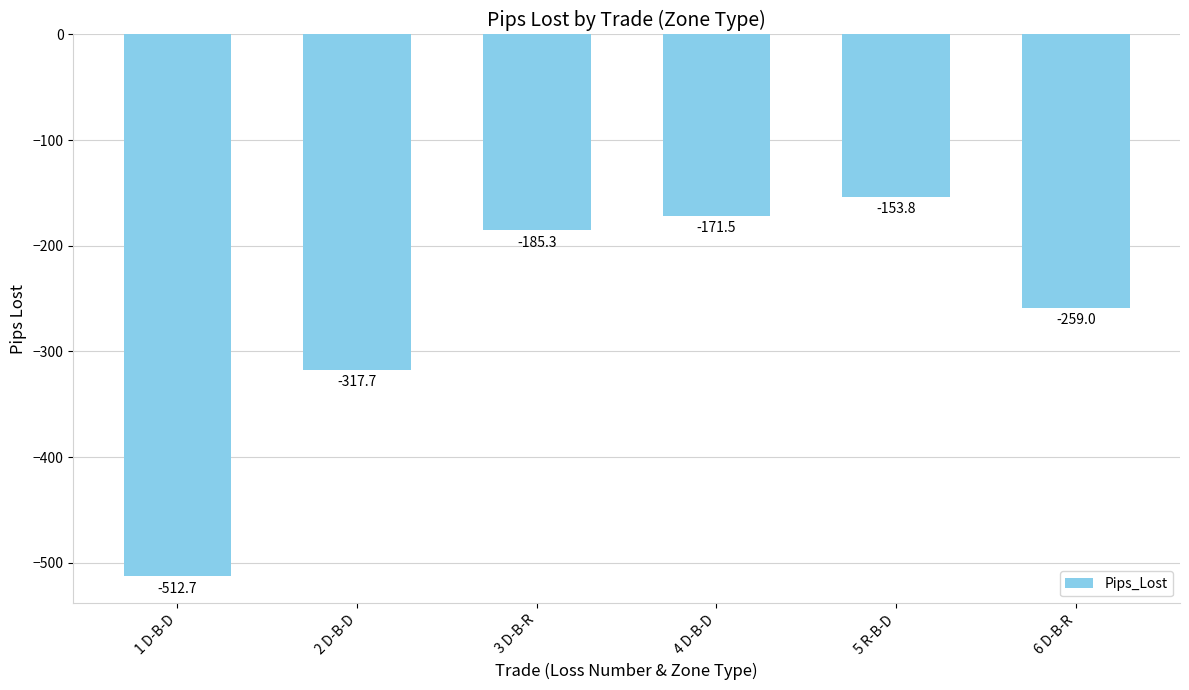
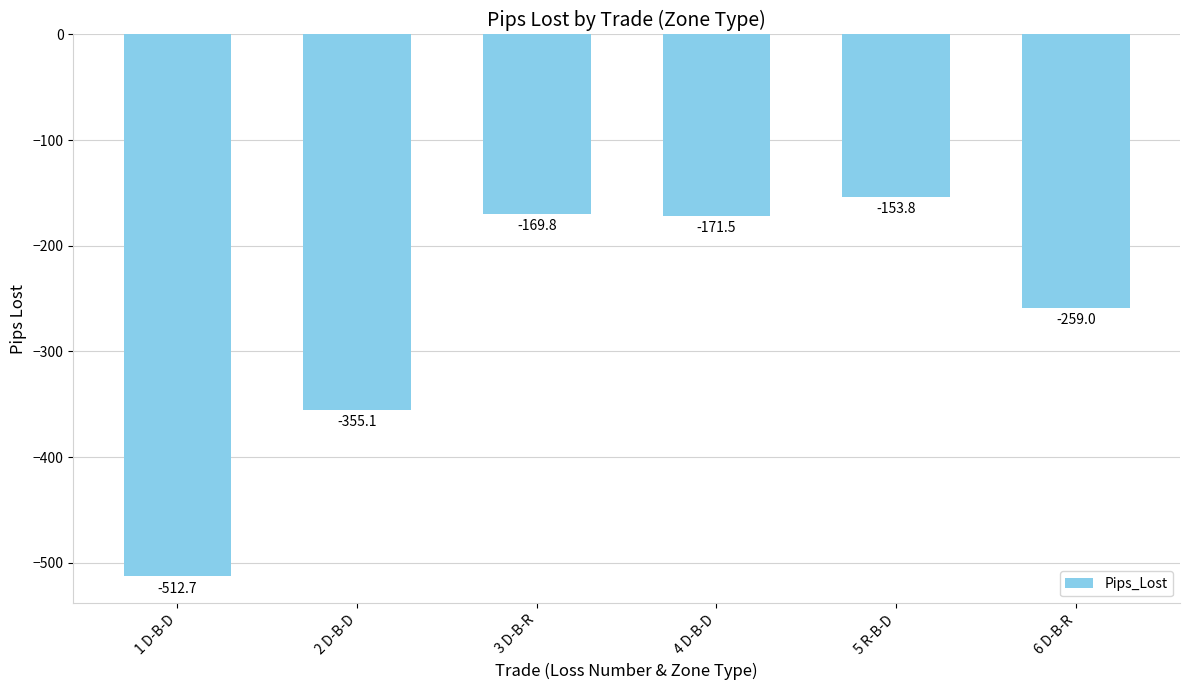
2 D-B-D: -317.7 -> -355.1
3 D-B-R: -185.3 -> -169.8
